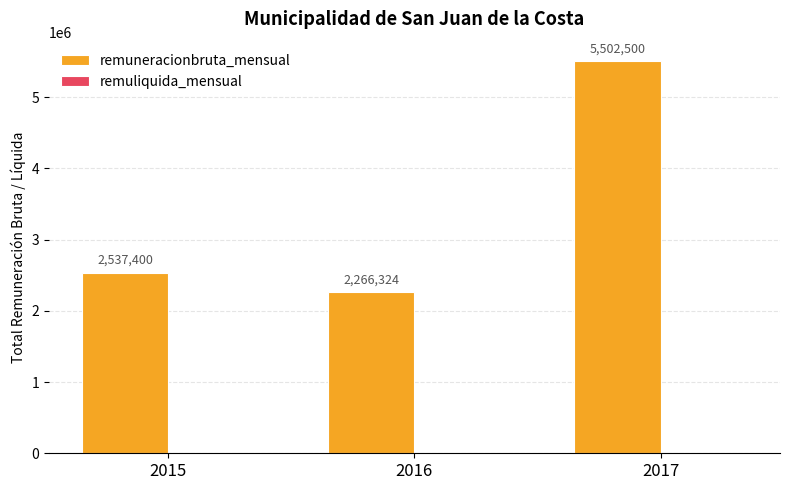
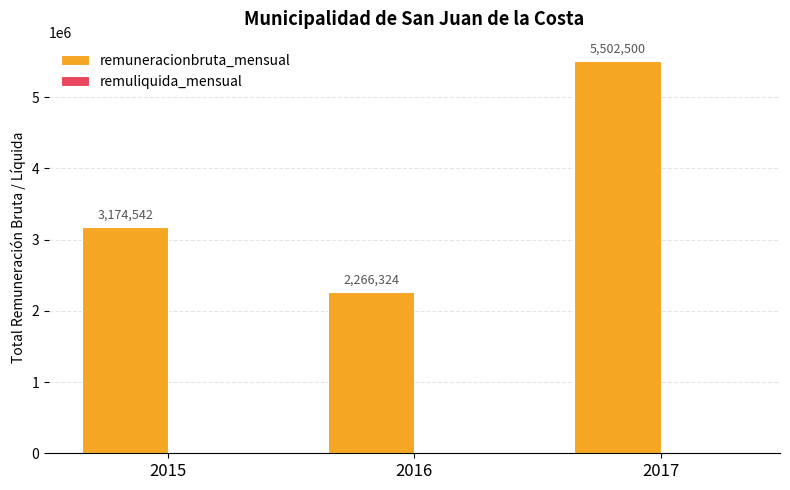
remuneracionbruta_mensual, 2015: 2,537,400 -> 3,174,542
